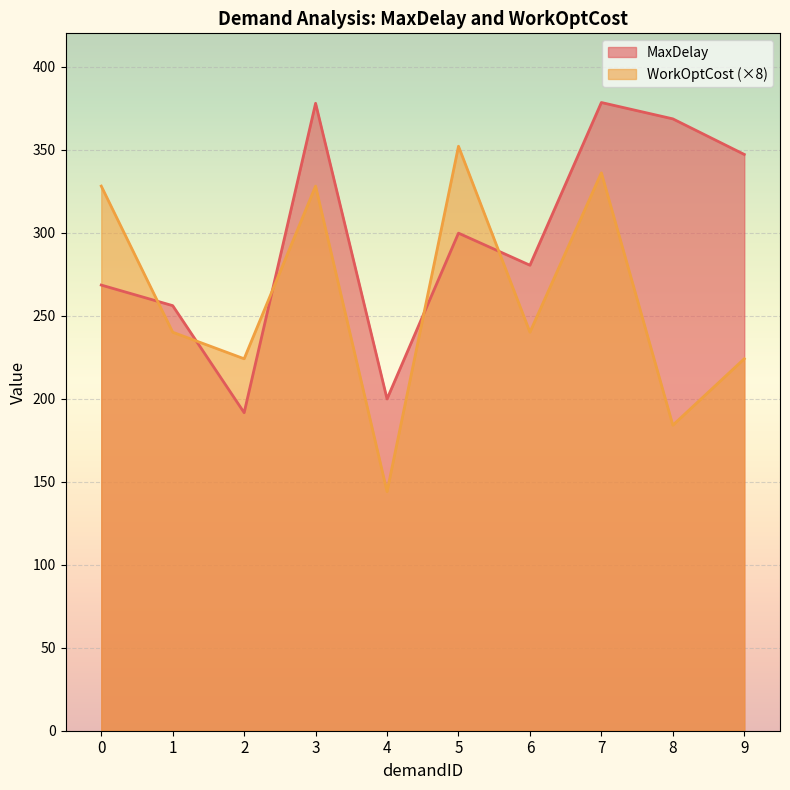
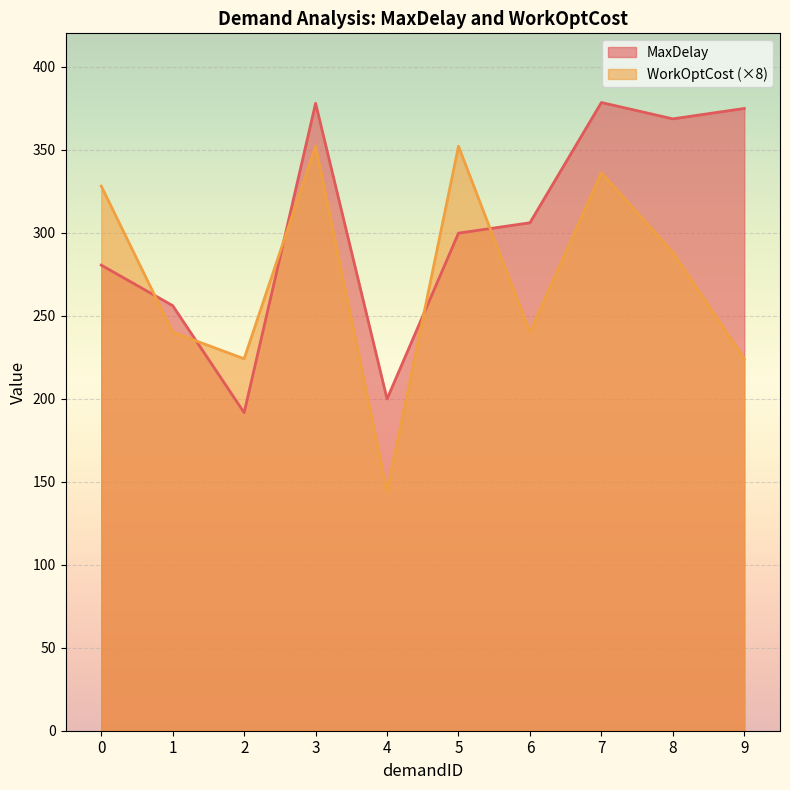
MaxDelay, 0: 268 -> 280
WorkOptCost (×8), 3: 328 -> 352
MaxDelay, 6: 280 -> 306
WorkOptCost (×8), 8: 184 -> 288
MaxDelay, 9: 347 -> 375
